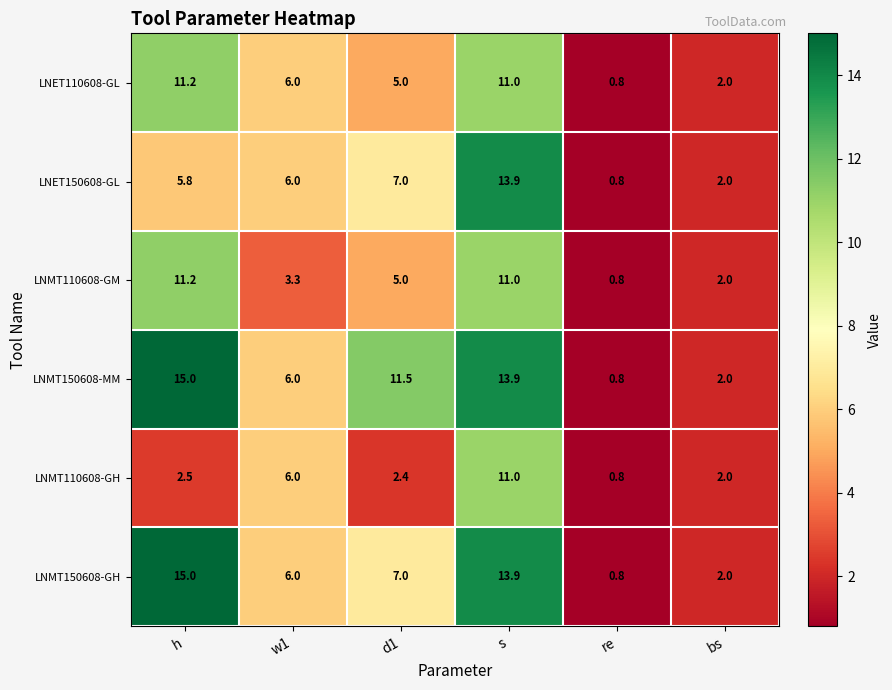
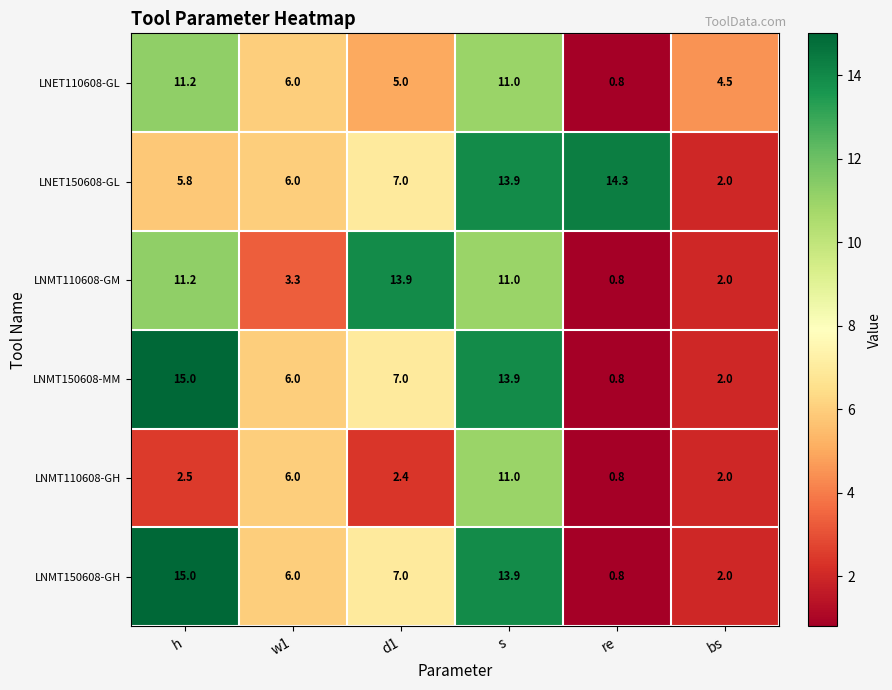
LNET110608-GL, bs: 2.0 -> 4.5
LNET150608-GL, re: 0.8 -> 14.3
LNMT110608-GM, d1: 5.0 -> 13.9
LNMT150608-MM, d1: 11.5 -> 7.0
